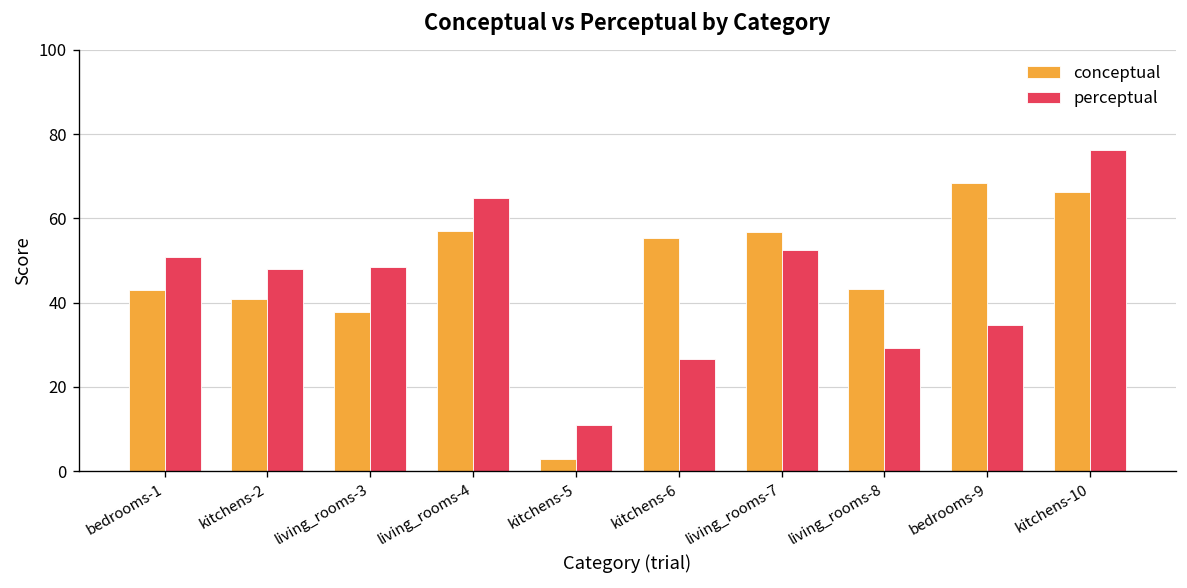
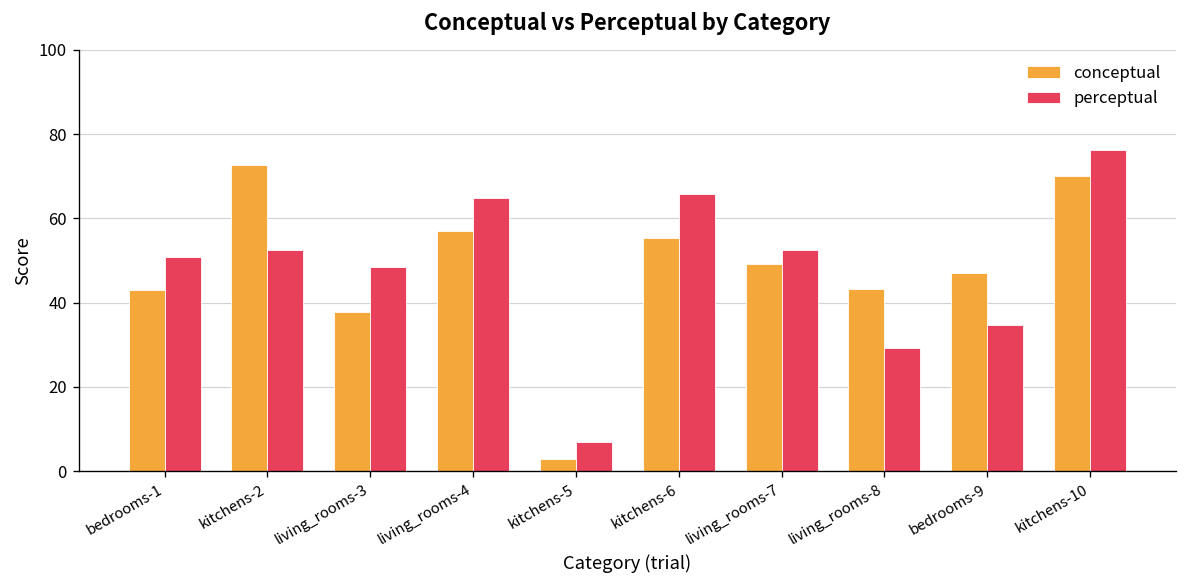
conceptual, kitchens-2: 41 -> 73
perceptual, kitchens-2: 48 -> 53
perceptual, kitchens-5: 11 -> 7
perceptual, kitchens-6: 27 -> 66
conceptual, living_rooms-7: 57 -> 49
conceptual, bedrooms-9: 68 -> 47
conceptual, kitchens-10: 66 -> 70
